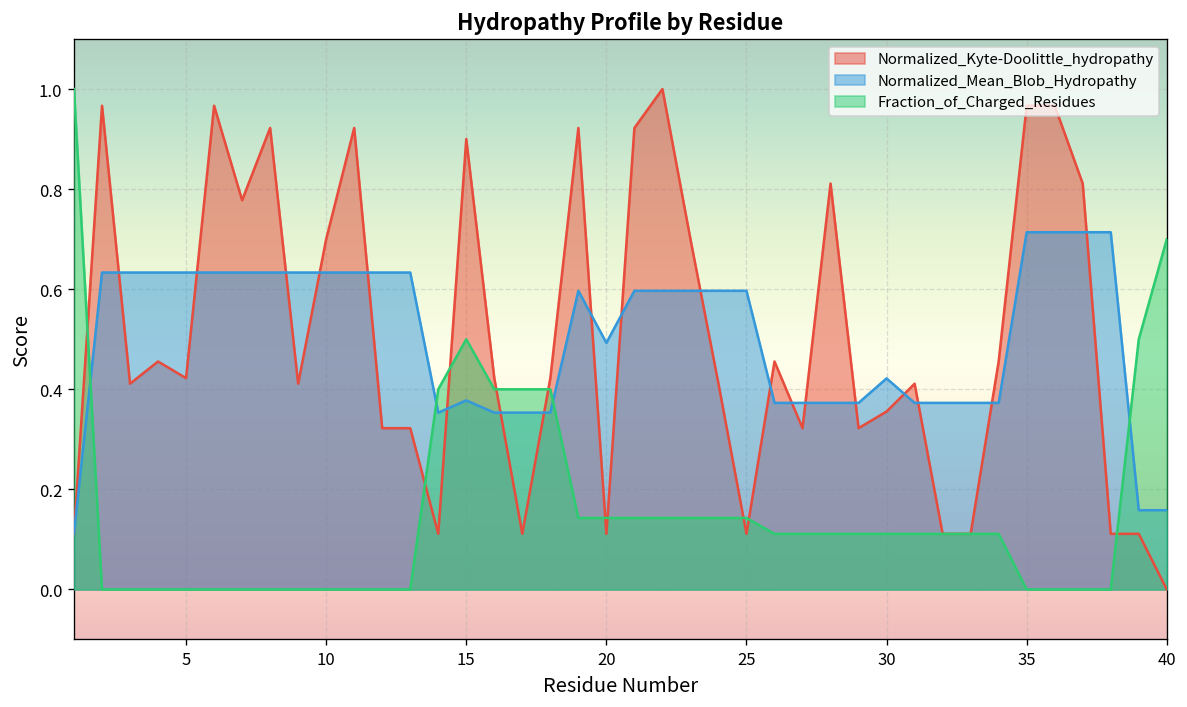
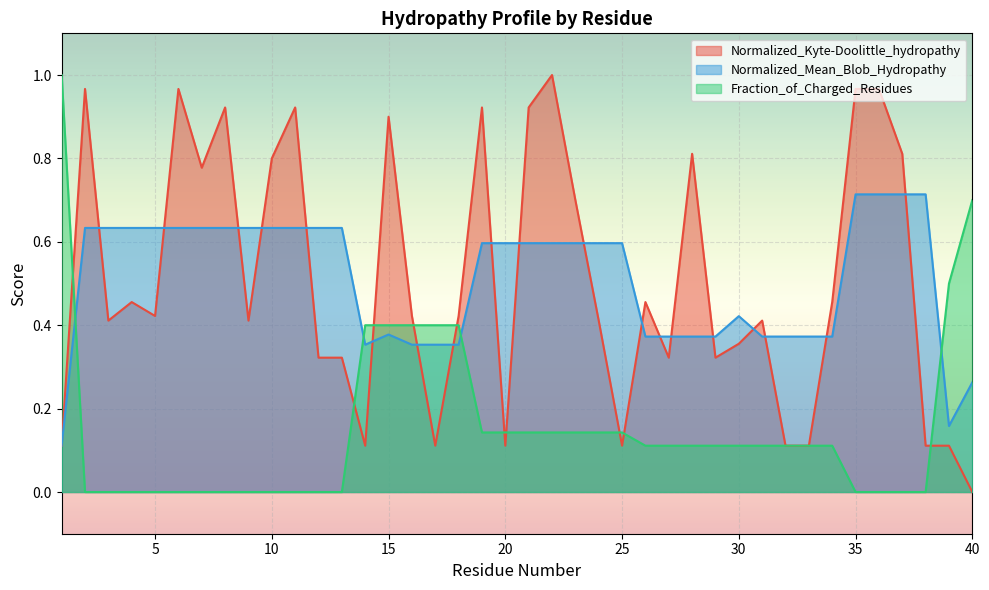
Normalized_Kyte-Doolittle_hydropathy, 10: 0.7 -> 0.8
Fraction_of_Charged_Residues, 15: 0.5 -> 0.4
Normalized_Mean_Blob_Hydropathy, 20: 0.49 -> 0.60
Normalized_Mean_Blob_Hydropathy, 40: 0.16 -> 0.26
